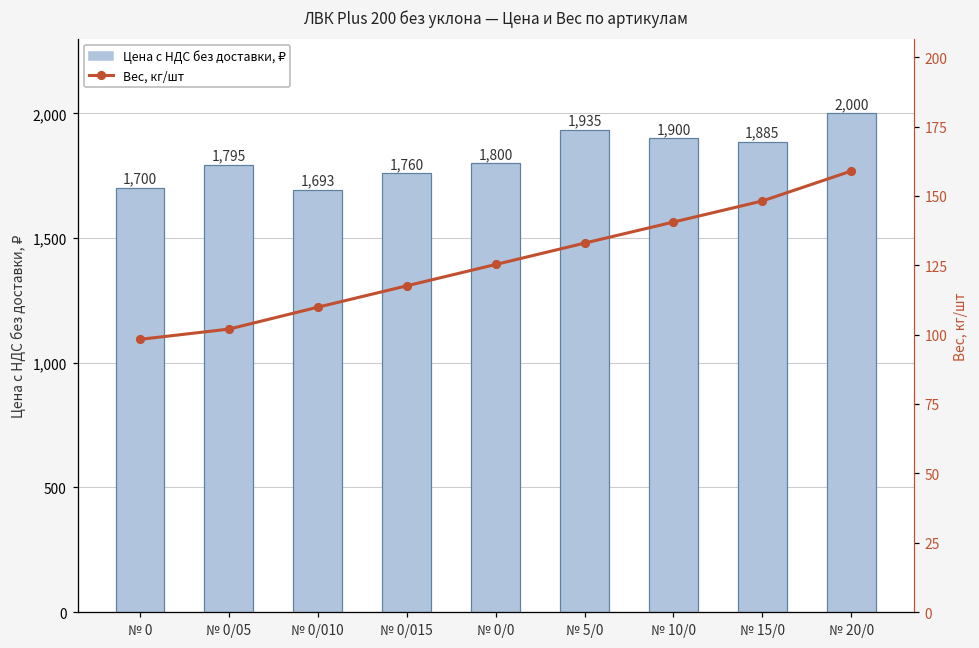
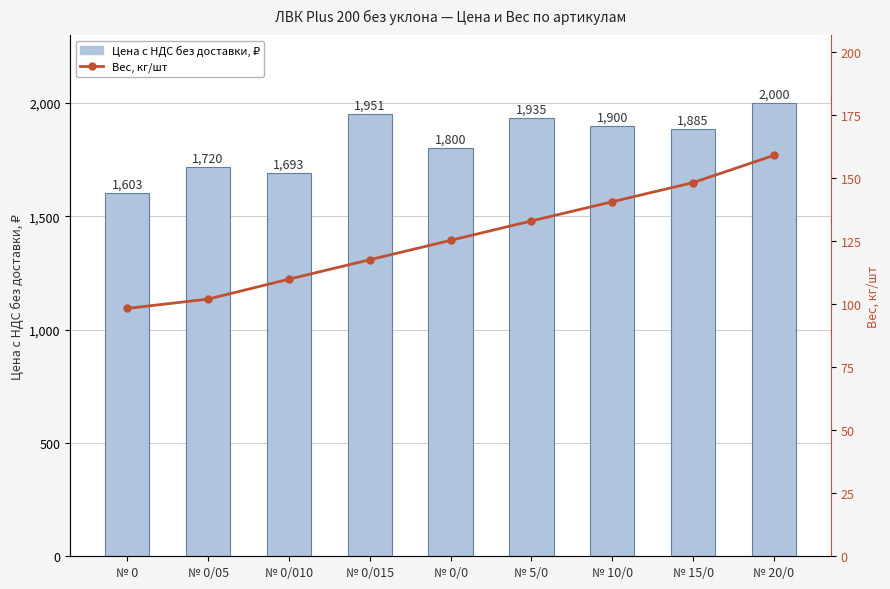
Цена с НДС без доставки, ₽, № 0: 1,700 -> 1,603
Цена с НДС без доставки, ₽, № 0/05: 1,795 -> 1,720
Цена с НДС без доставки, ₽, № 0/015: 1,760 -> 1,951
